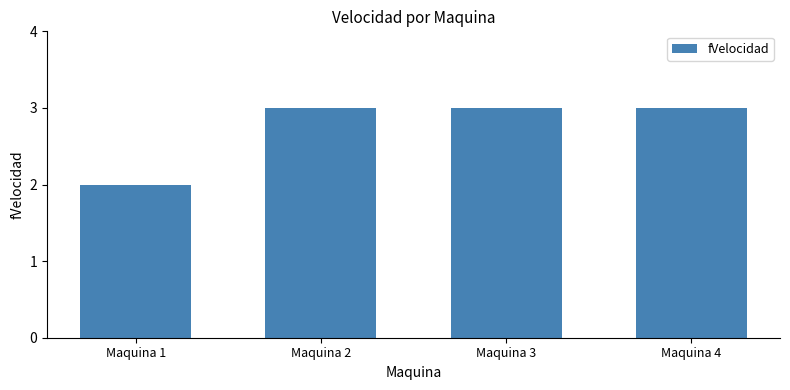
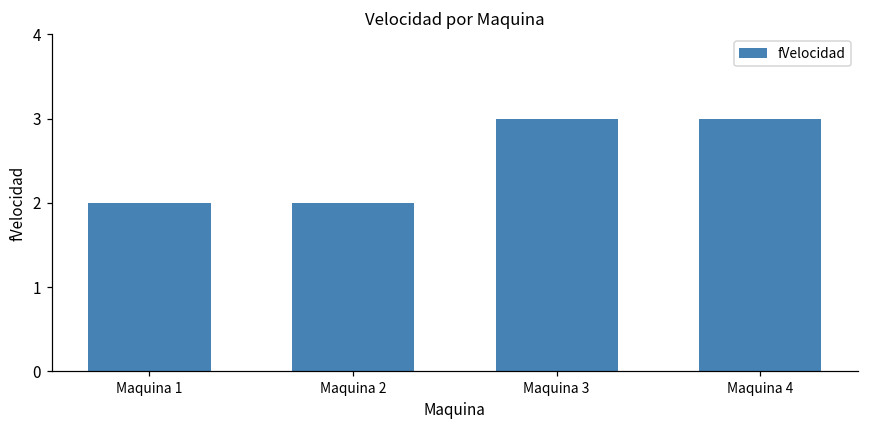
Maquina 2: 3 -> 2
